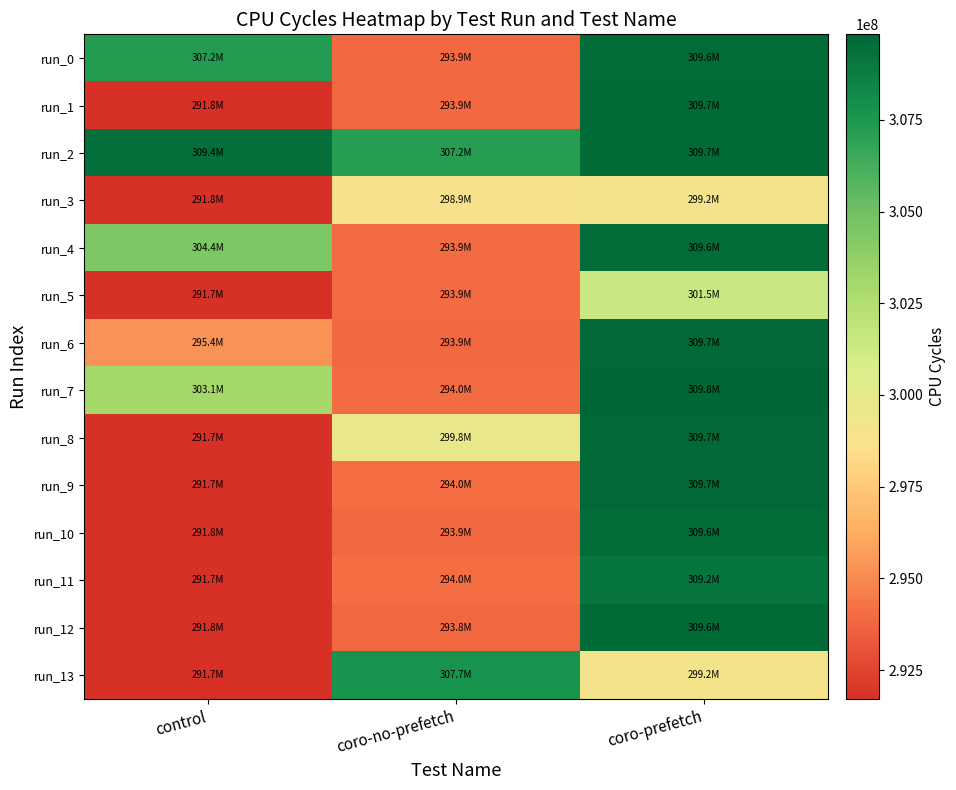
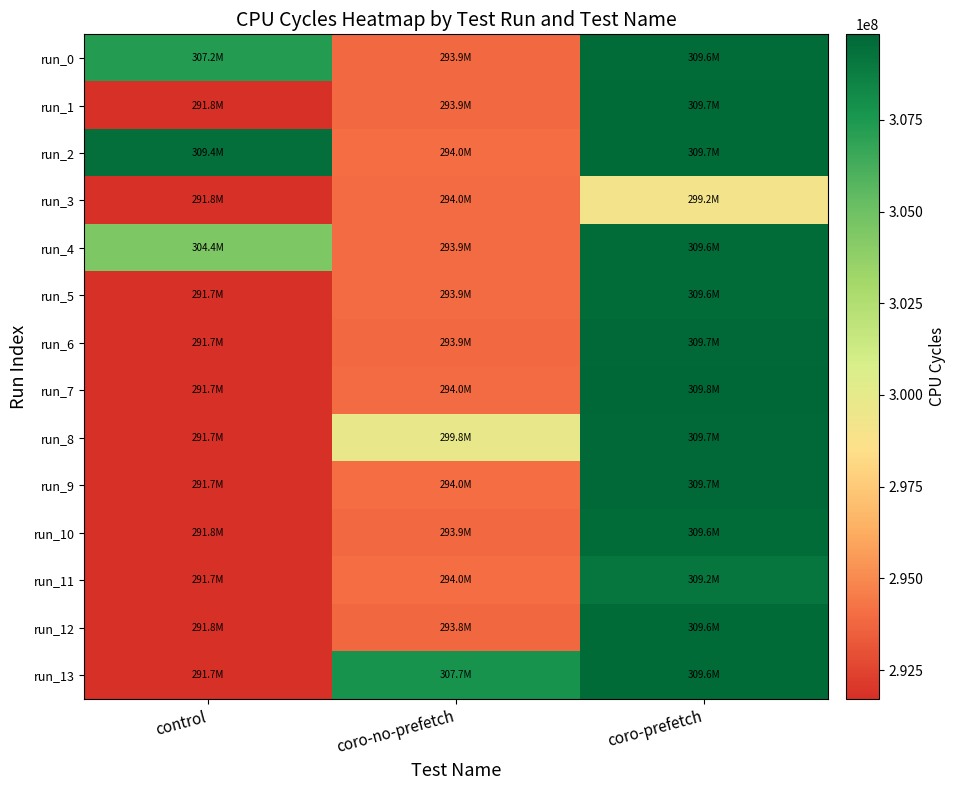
run_2, coro-no-prefetch: 307.2M -> 294.0M
run_3, coro-no-prefetch: 298.9M -> 294.0M
run_5, coro-prefetch: 301.5M -> 309.6M
run_6, control: 295.4M -> 291.7M
run_7, control: 303.1M -> 291.7M
run_13, coro-prefetch: 299.2M -> 309.6M
